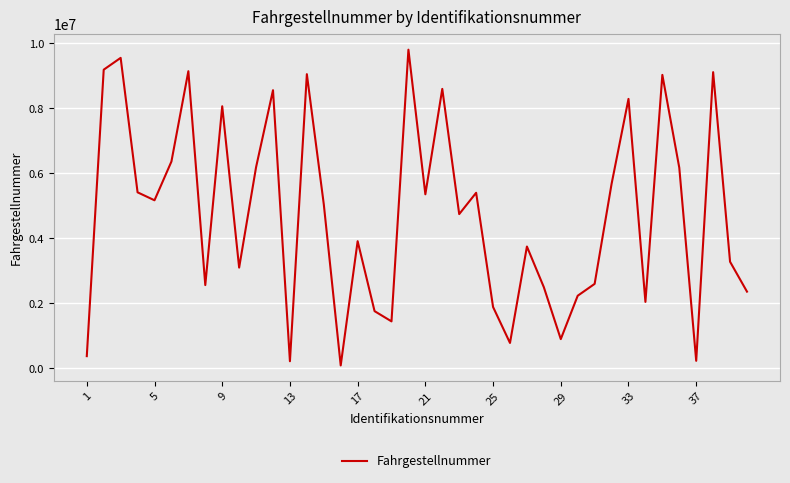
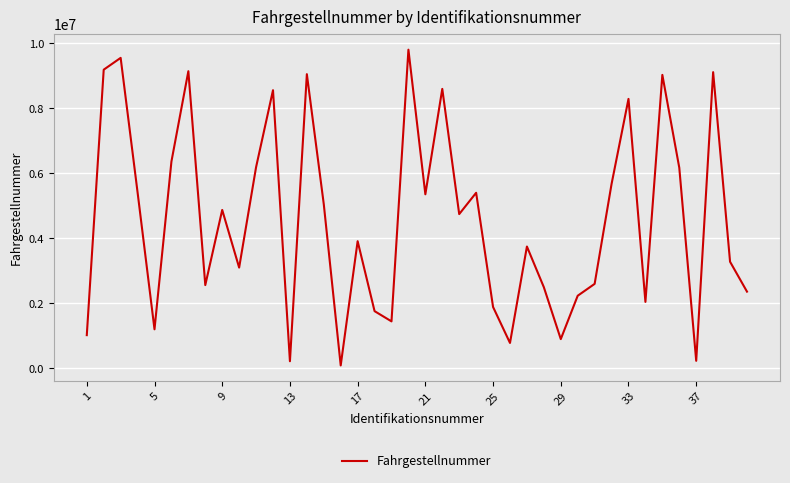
1: 400000 -> 1000000
5: 5200000 -> 1200000
9: 8100000 -> 4900000
